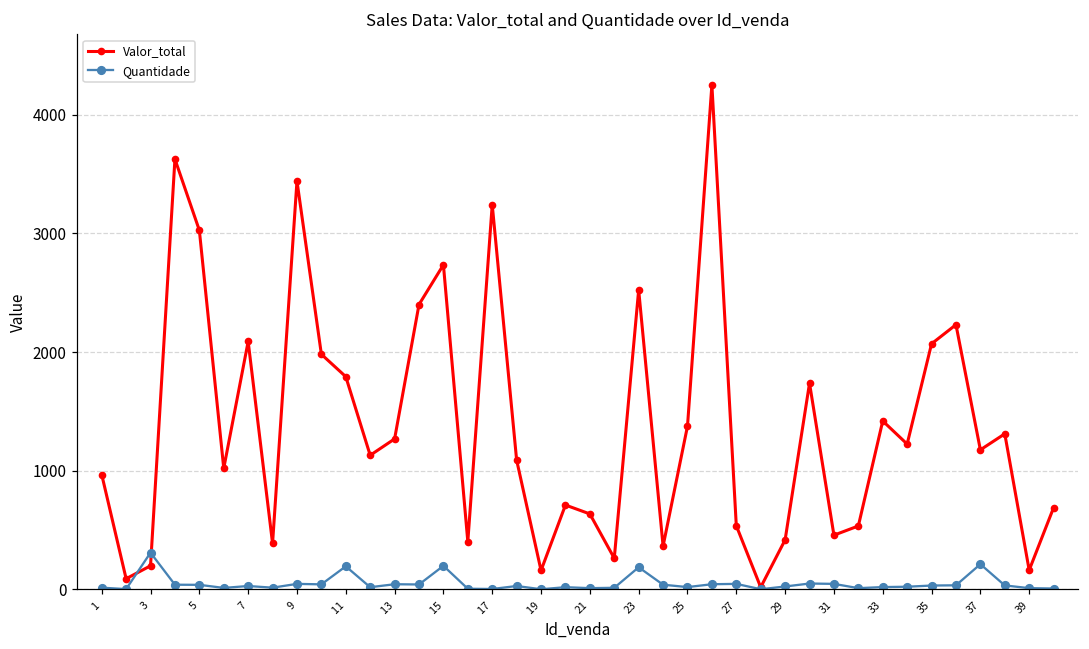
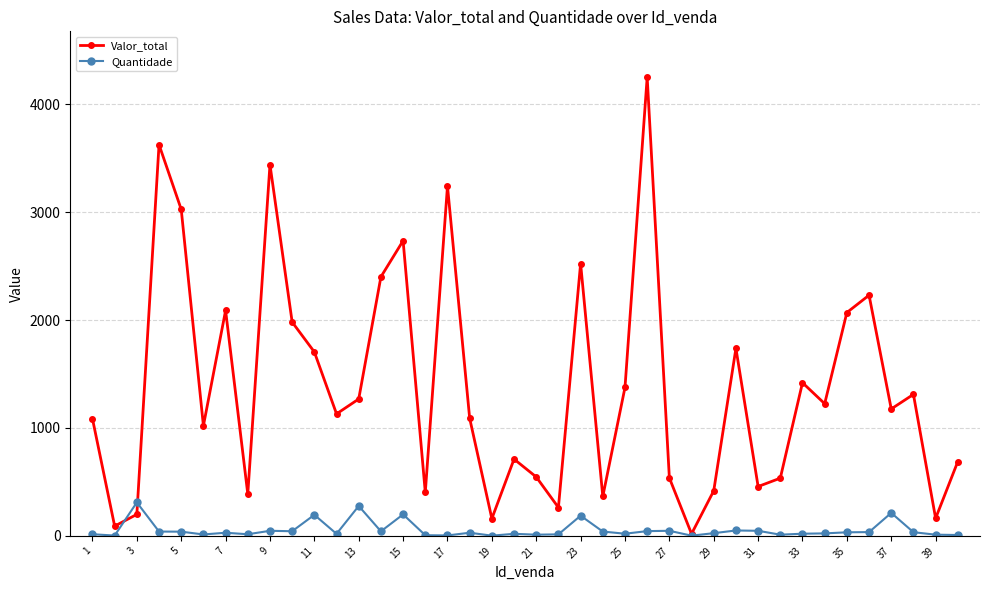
Valor_total, 1: 970 -> 1090
Valor_total, 11: 1790 -> 1700
Quantidade, 13: 40 -> 280
Valor_total, 21: 640 -> 550
